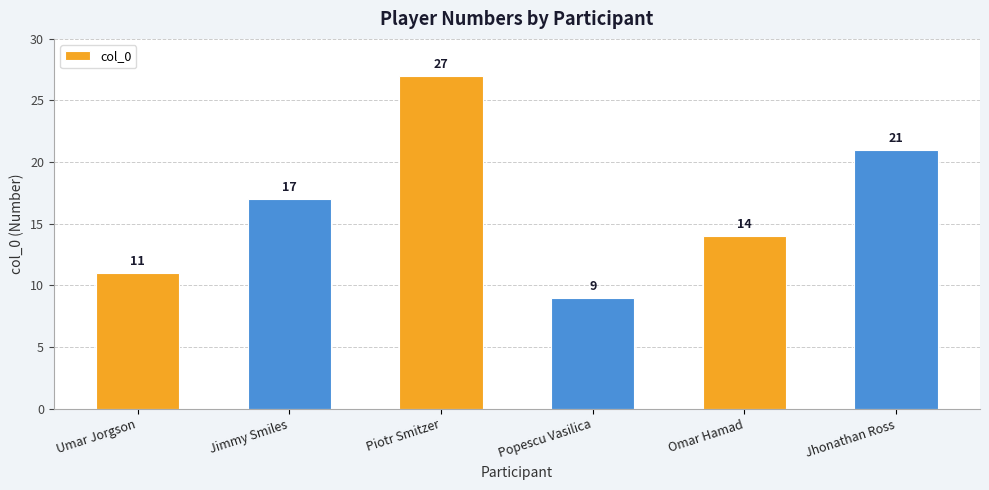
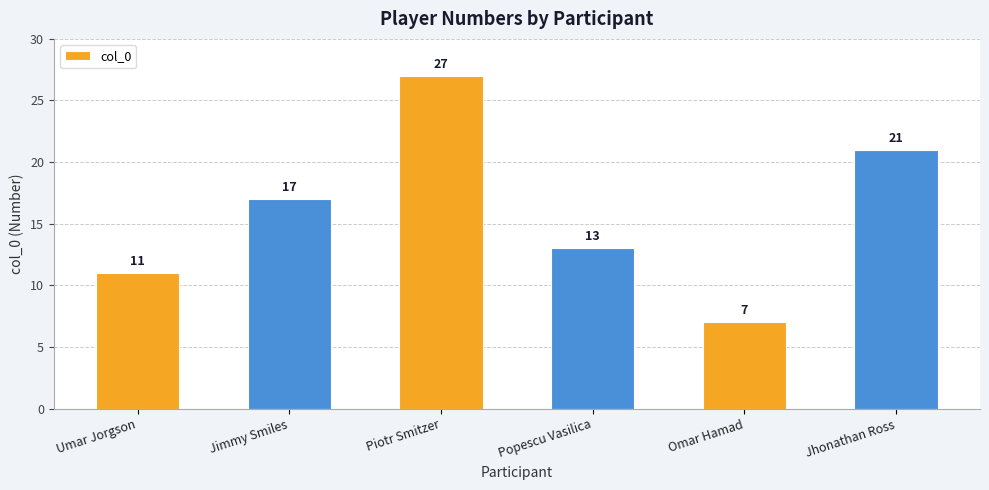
Popescu Vasilica: 9 -> 13
Omar Hamad: 14 -> 7
